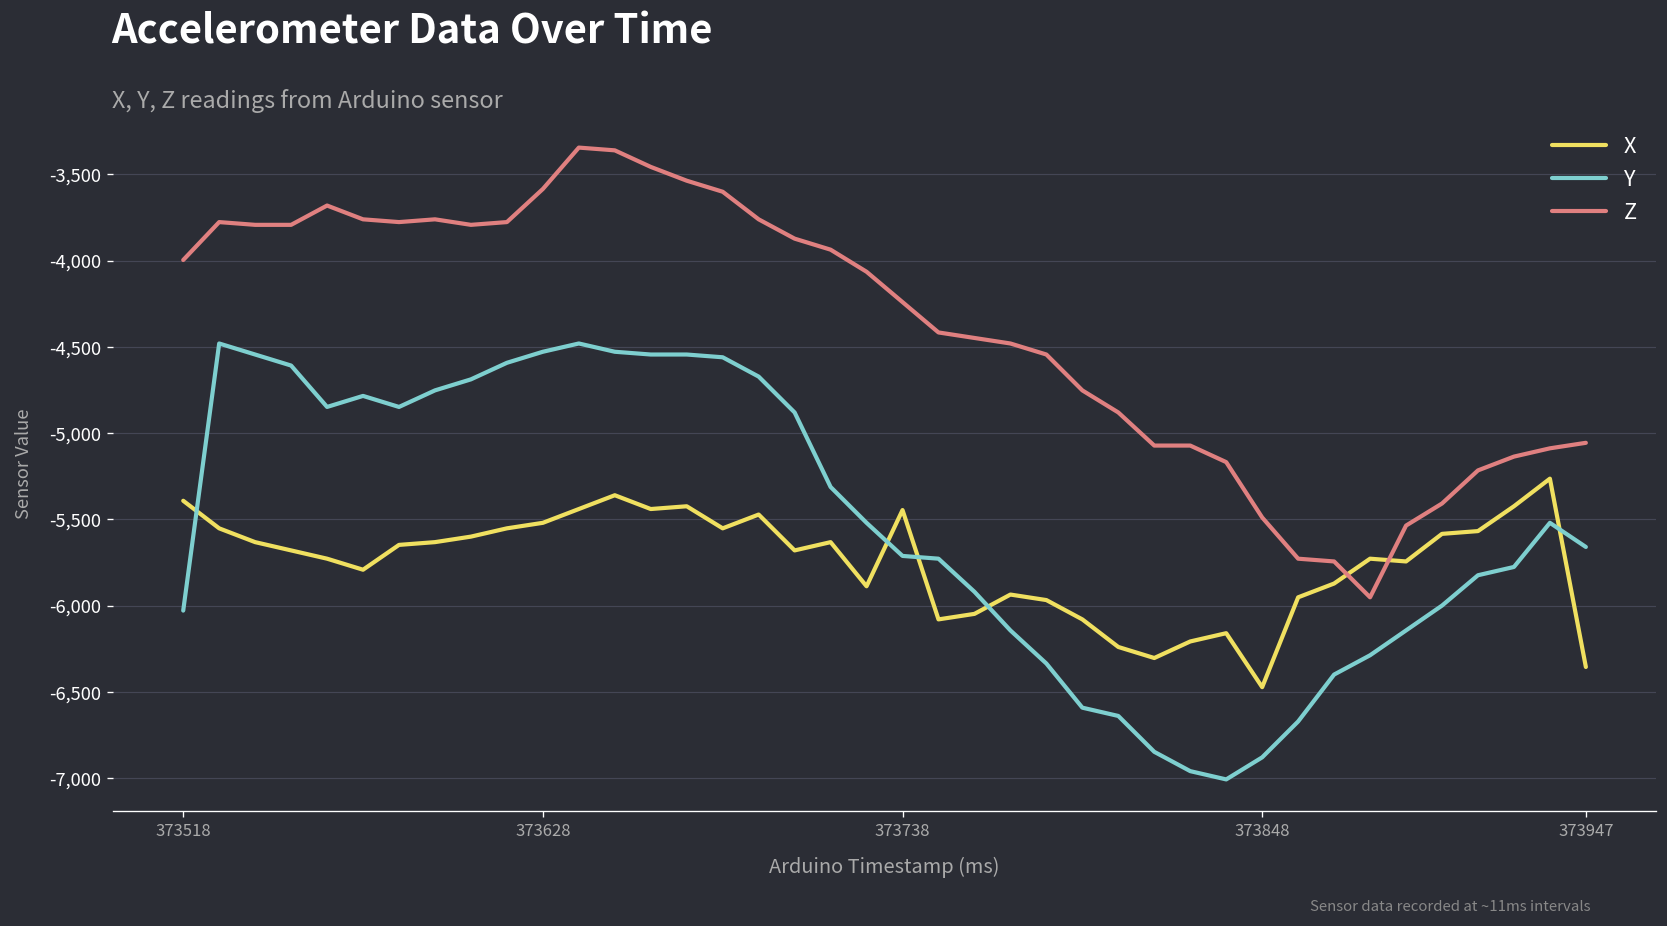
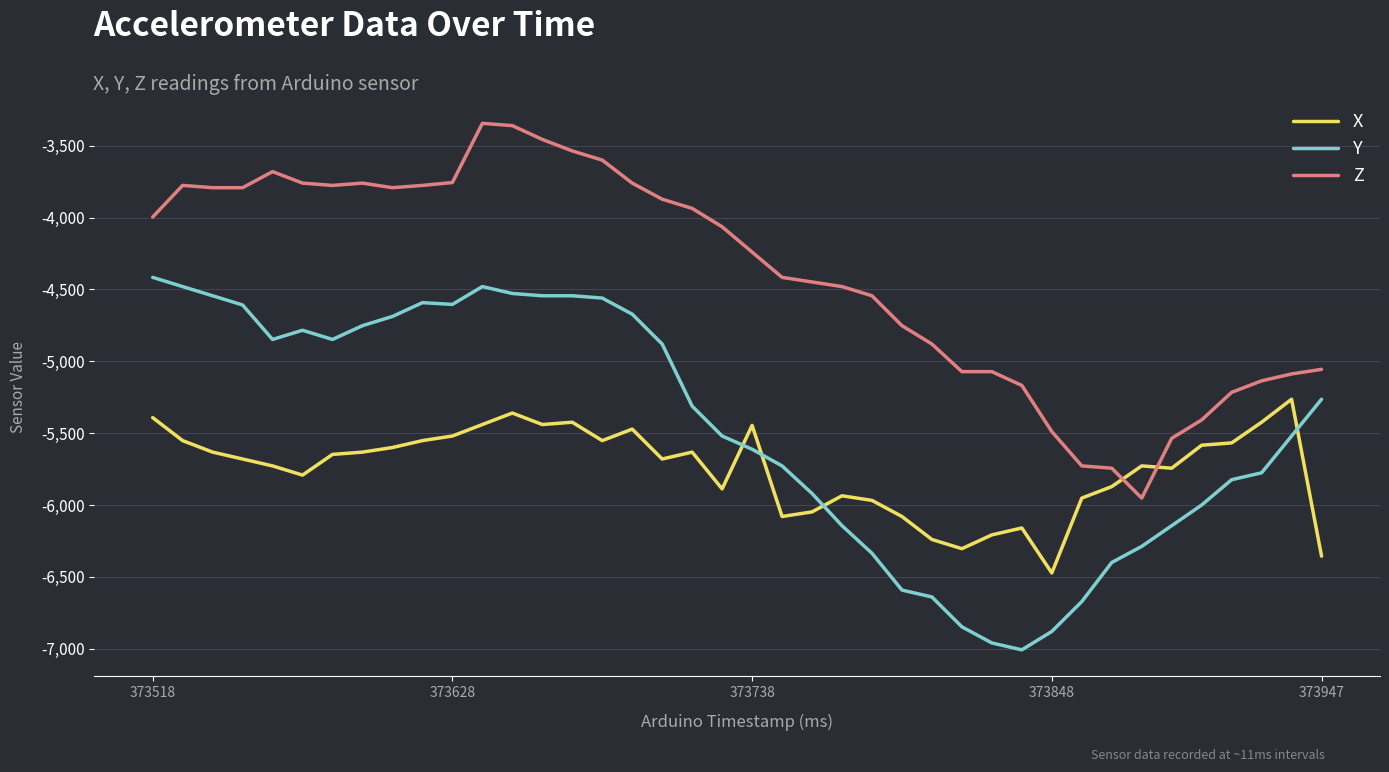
Y, 373518: -6,030 -> -4,420
Y, 373628: -4,530 -> -4,600
Z, 373628: -3,580 -> -3,760
Y, 373738: -5,710 -> -5,610
Y, 373947: -5,660 -> -5,260
